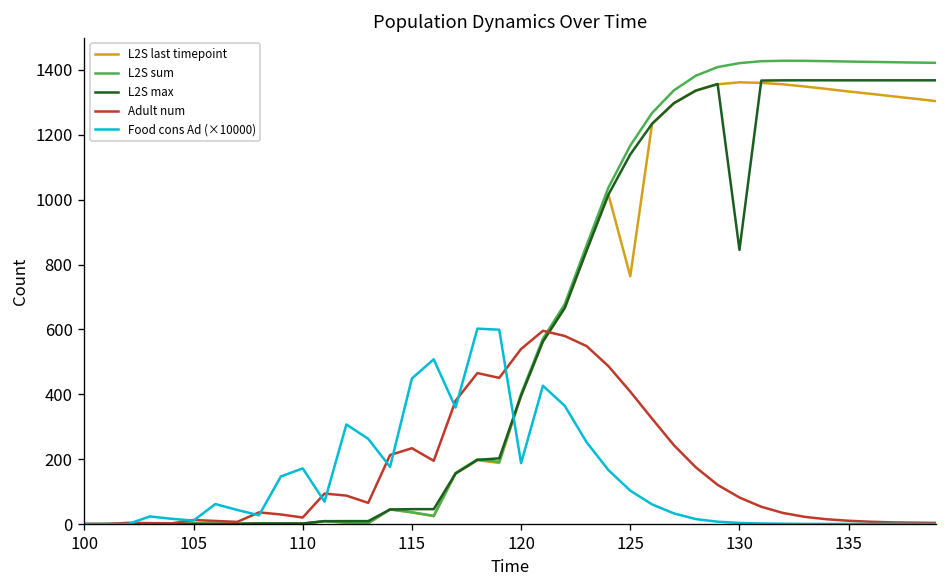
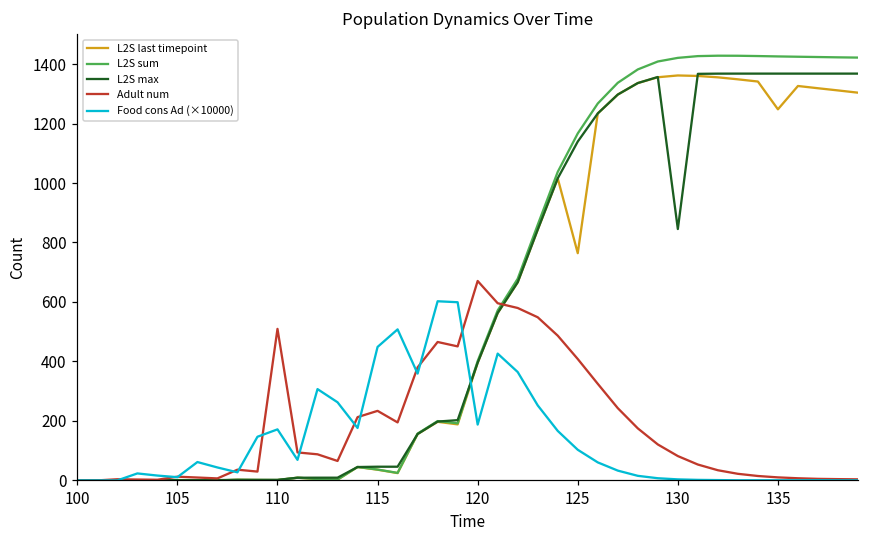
Adult num, 110: 20 -> 510
Adult num, 120: 540 -> 670
L2S last timepoint, 135: 1330 -> 1250
